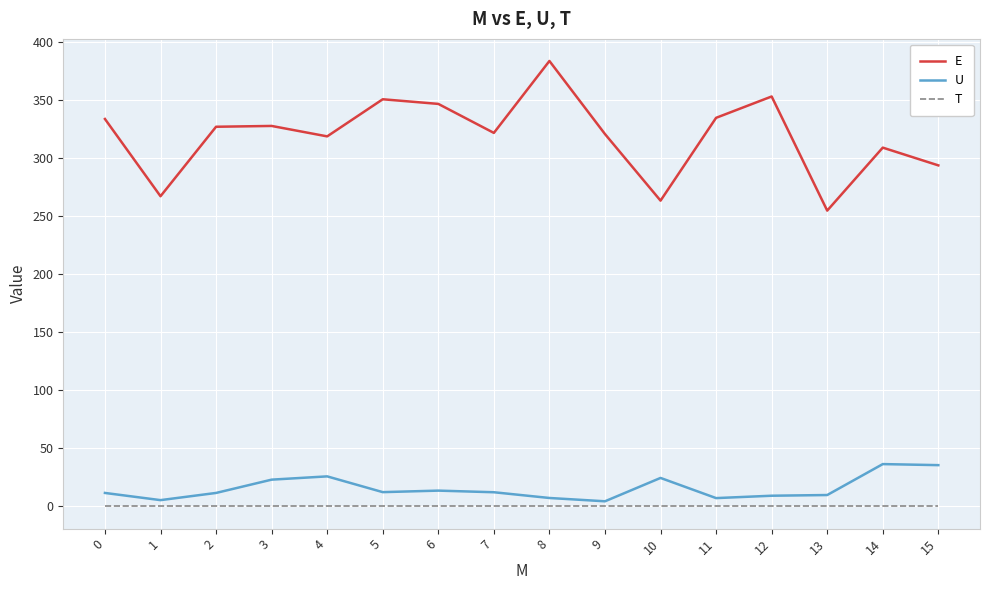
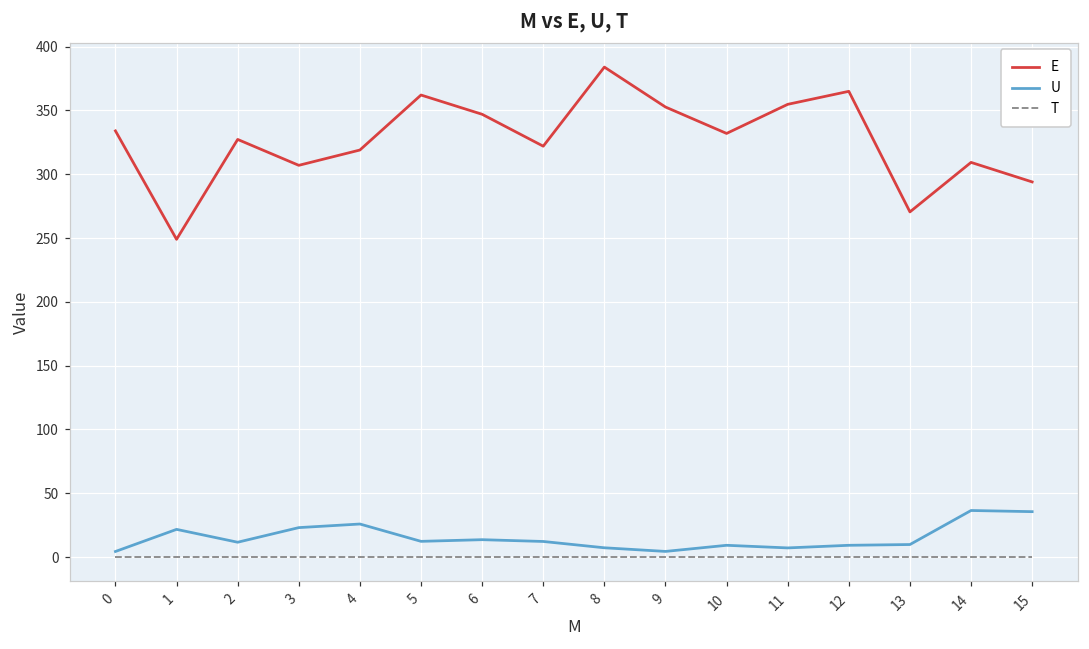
U, 0: 12 -> 4
E, 1: 267 -> 249
U, 1: 5 -> 22
E, 3: 328 -> 307
E, 5: 351 -> 362
E, 9: 321 -> 353
E, 10: 264 -> 332
U, 10: 25 -> 9
E, 11: 335 -> 355
E, 12: 353 -> 365
E, 13: 255 -> 271
